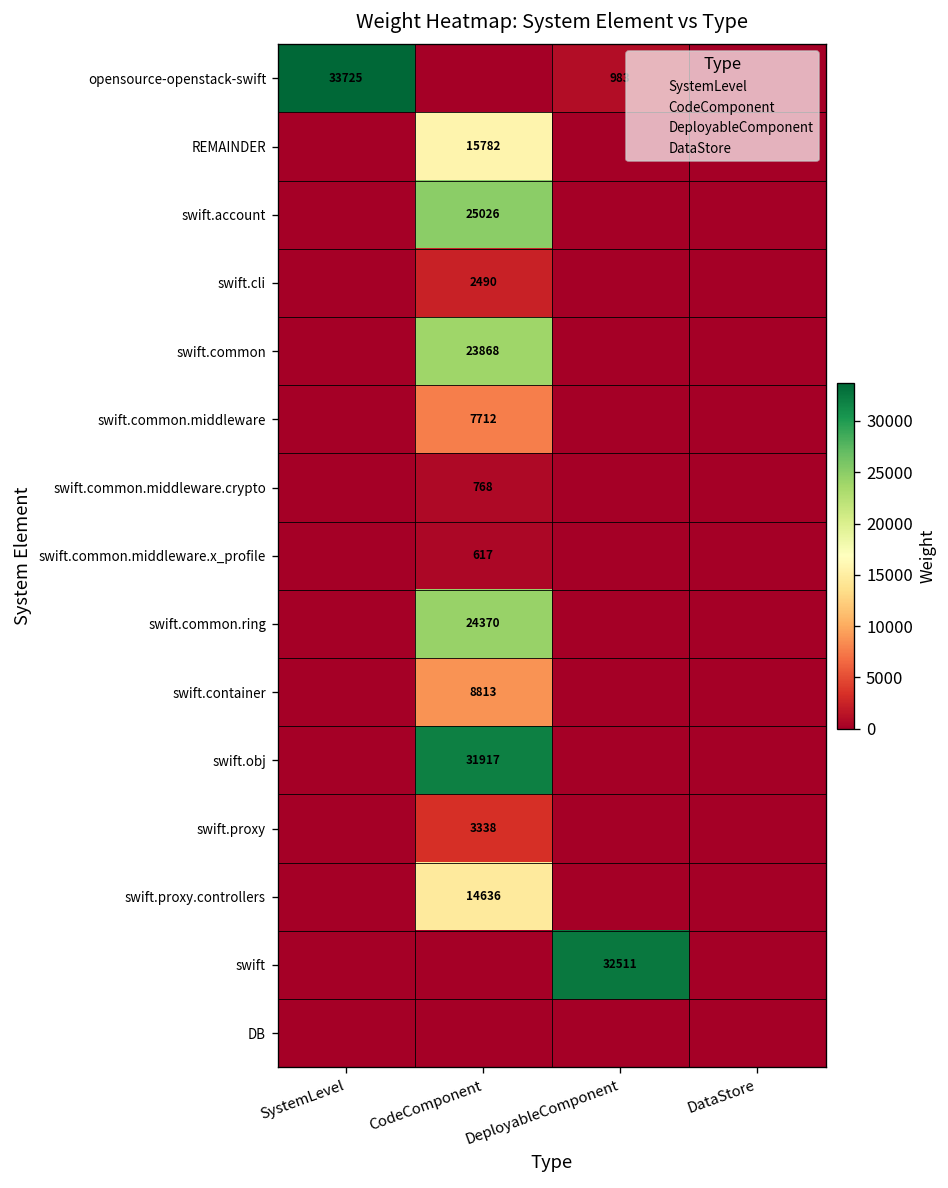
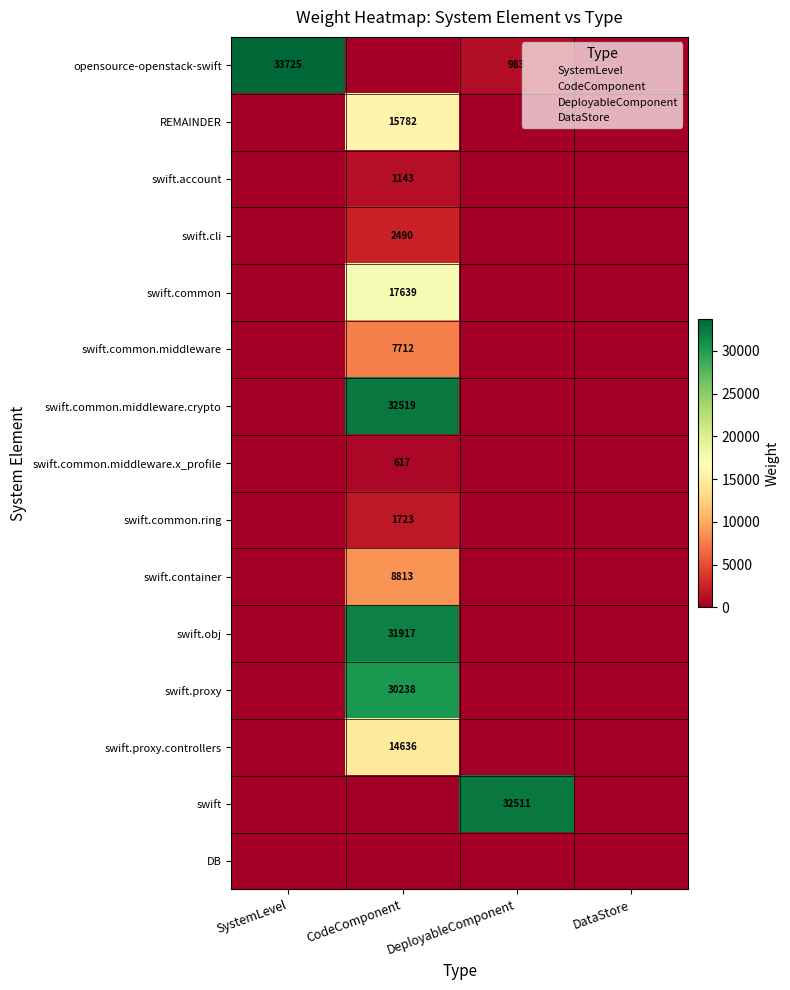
swift.account, CodeComponent: 25026 -> 1143
swift.common, CodeComponent: 23868 -> 17639
swift.common.middleware.crypto, CodeComponent: 768 -> 32519
swift.common.ring, CodeComponent: 24370 -> 1723
swift.proxy, CodeComponent: 3338 -> 30238
